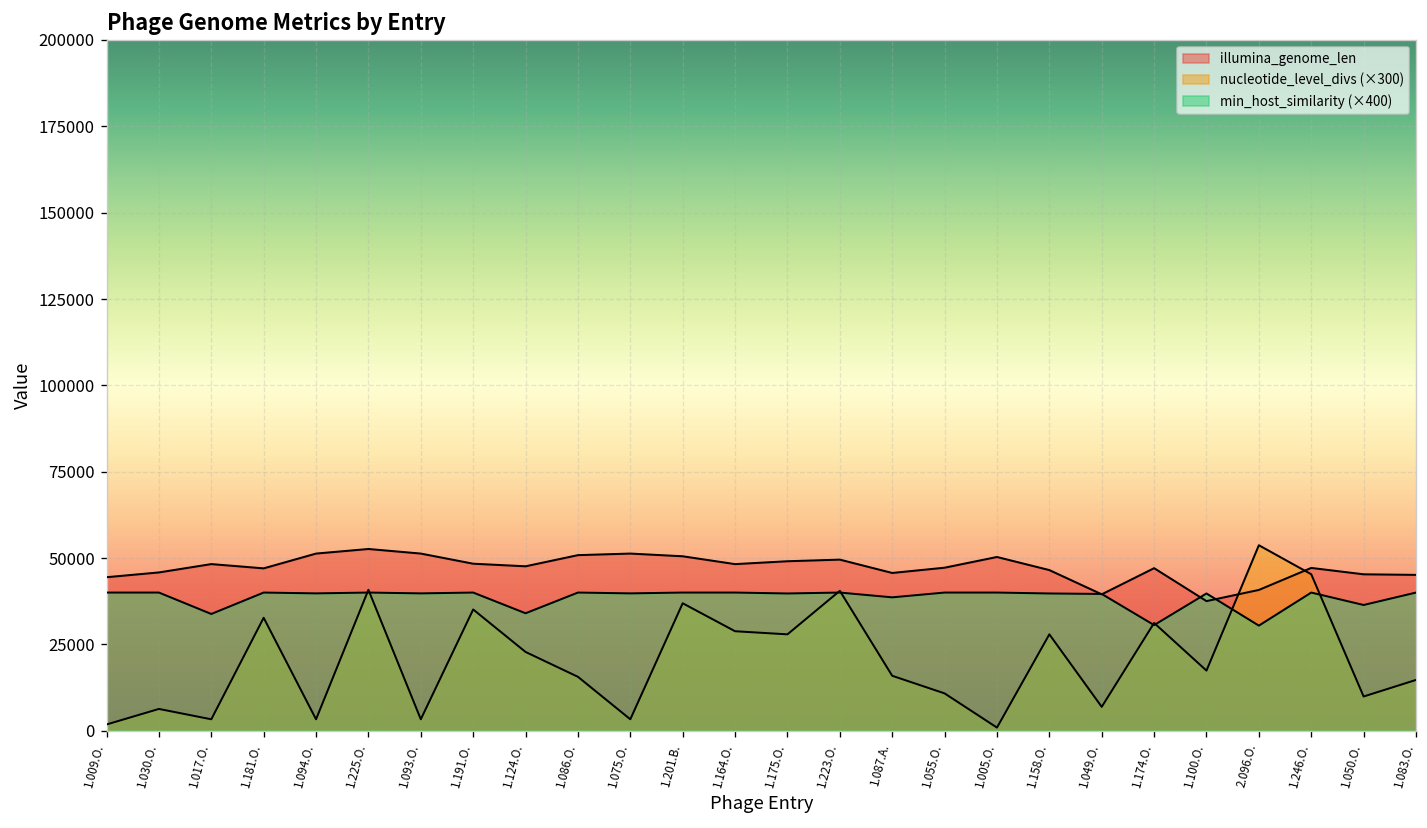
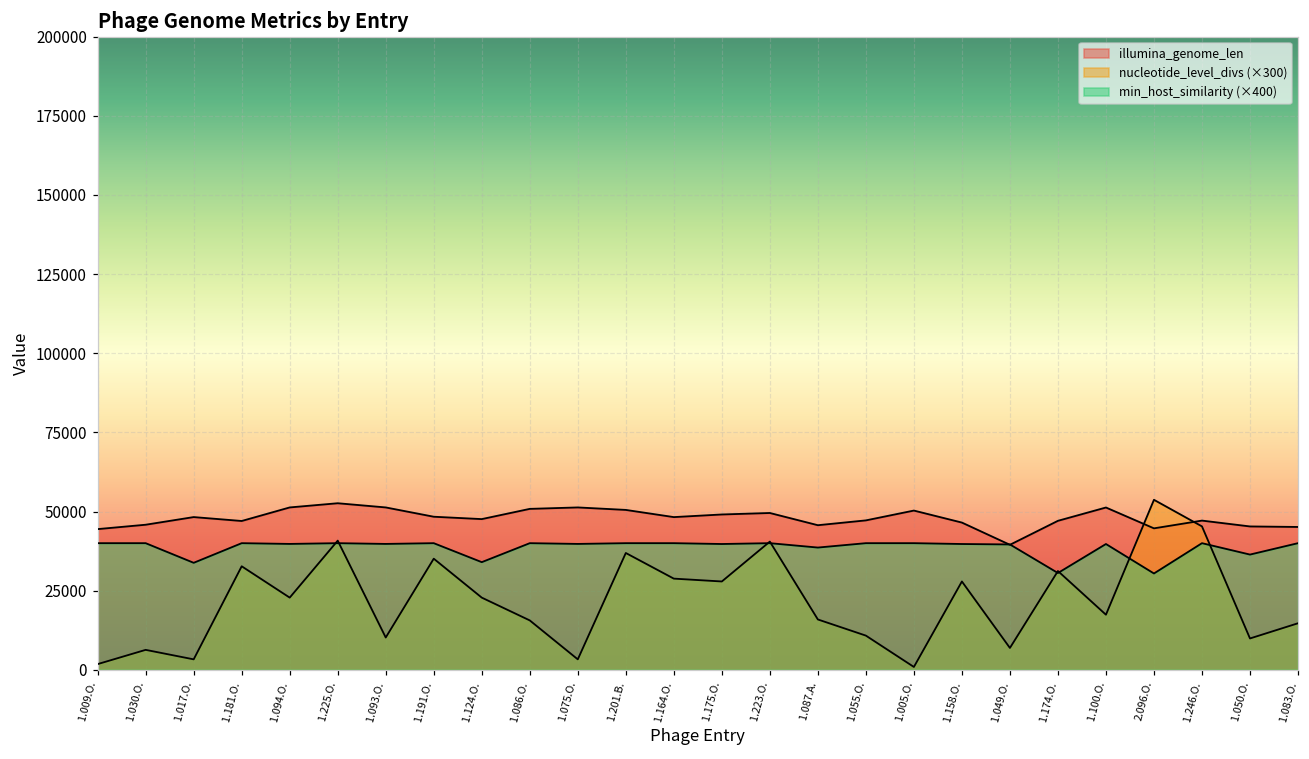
nucleotide_level_divs (×300), 1.094.O.: 3000 -> 23000
nucleotide_level_divs (×300), 1.093.O.: 3000 -> 10000
illumina_genome_len, 1.100.O.: 38000 -> 51000
illumina_genome_len, 2.096.O.: 41000 -> 45000
